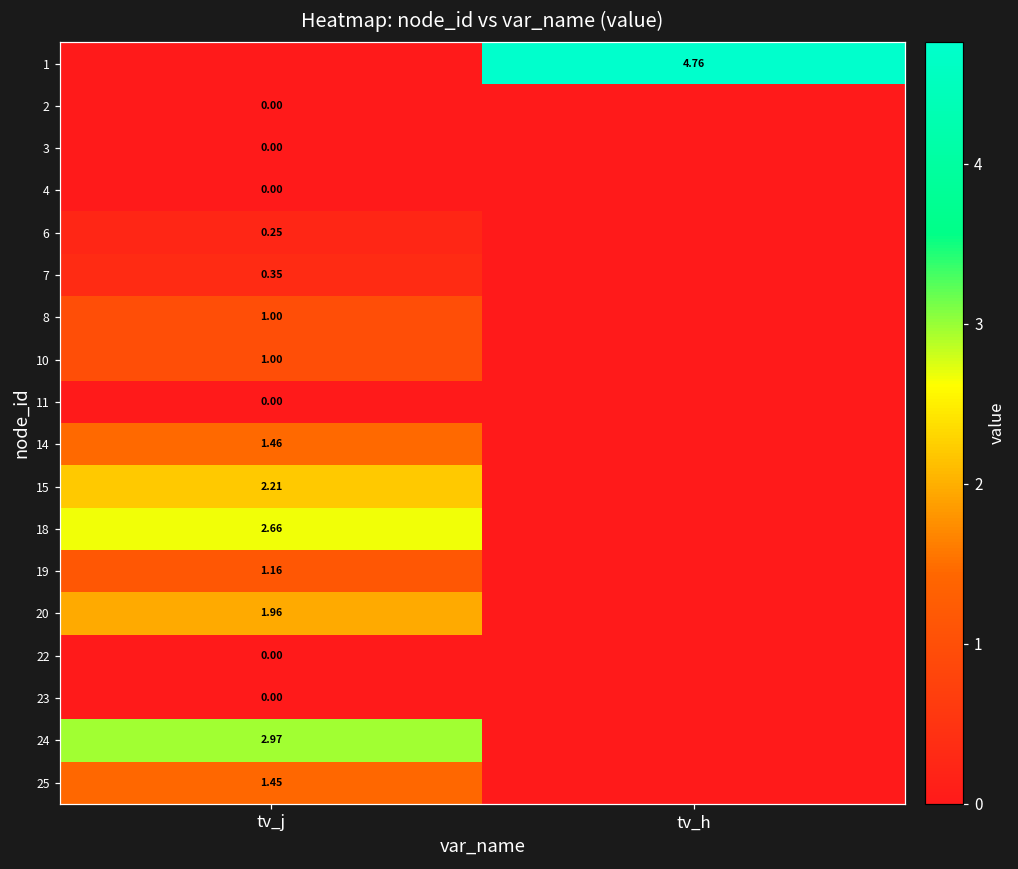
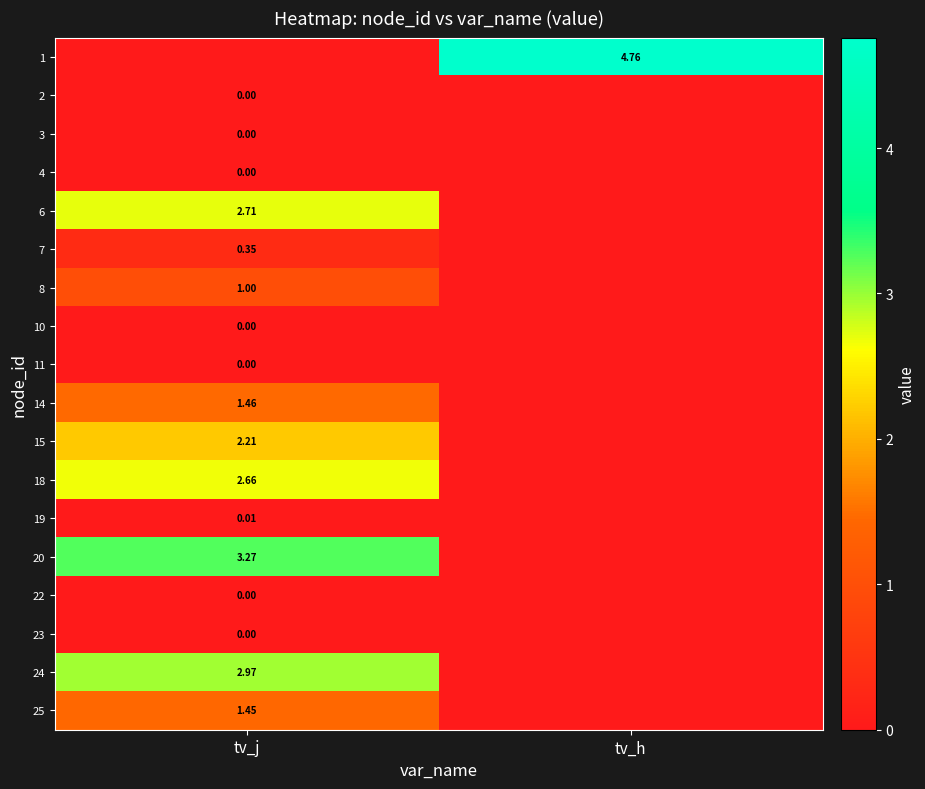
6, tv_j: 0.25 -> 2.71
10, tv_j: 1.00 -> 0.00
19, tv_j: 1.16 -> 0.01
20, tv_j: 1.96 -> 3.27
